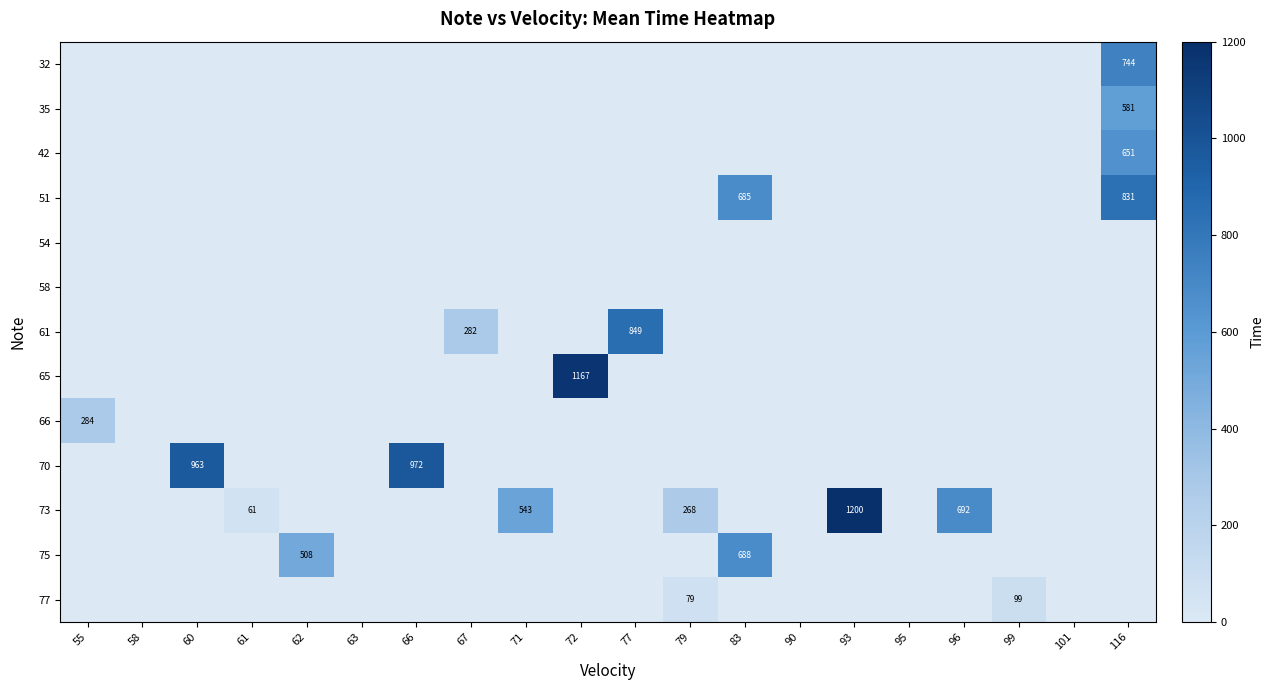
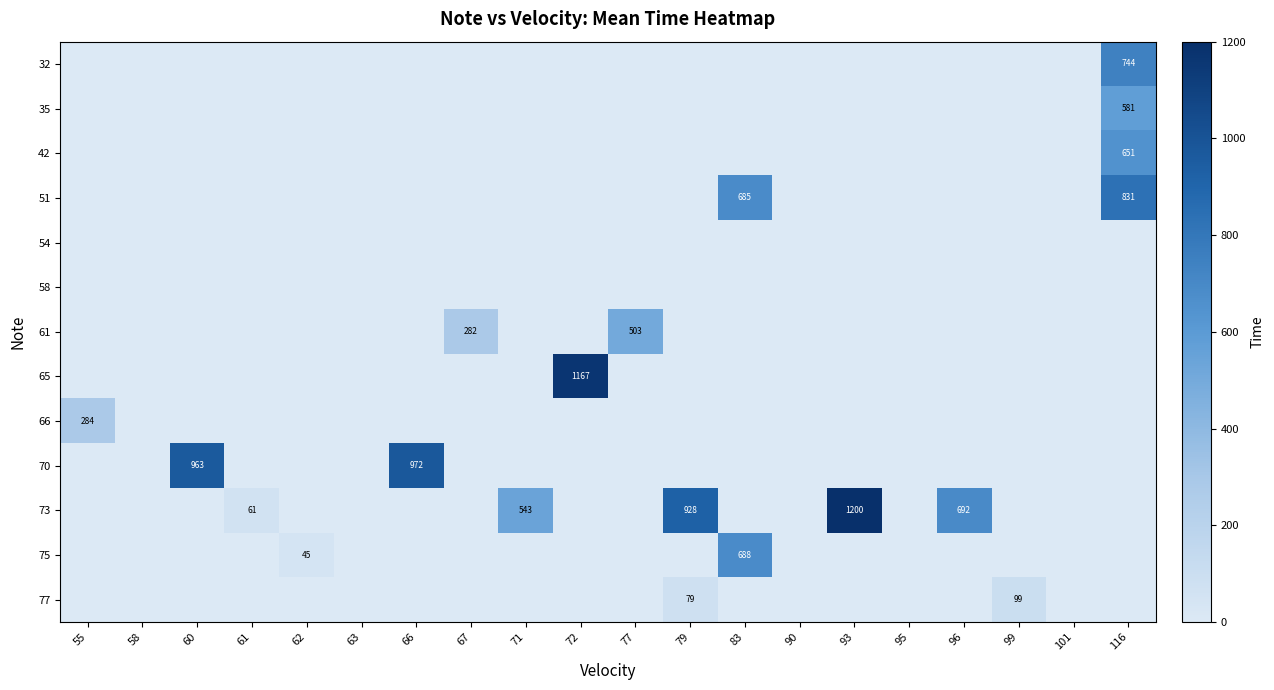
61, 77: 849 -> 503
73, 79: 268 -> 928
75, 62: 508 -> 45
